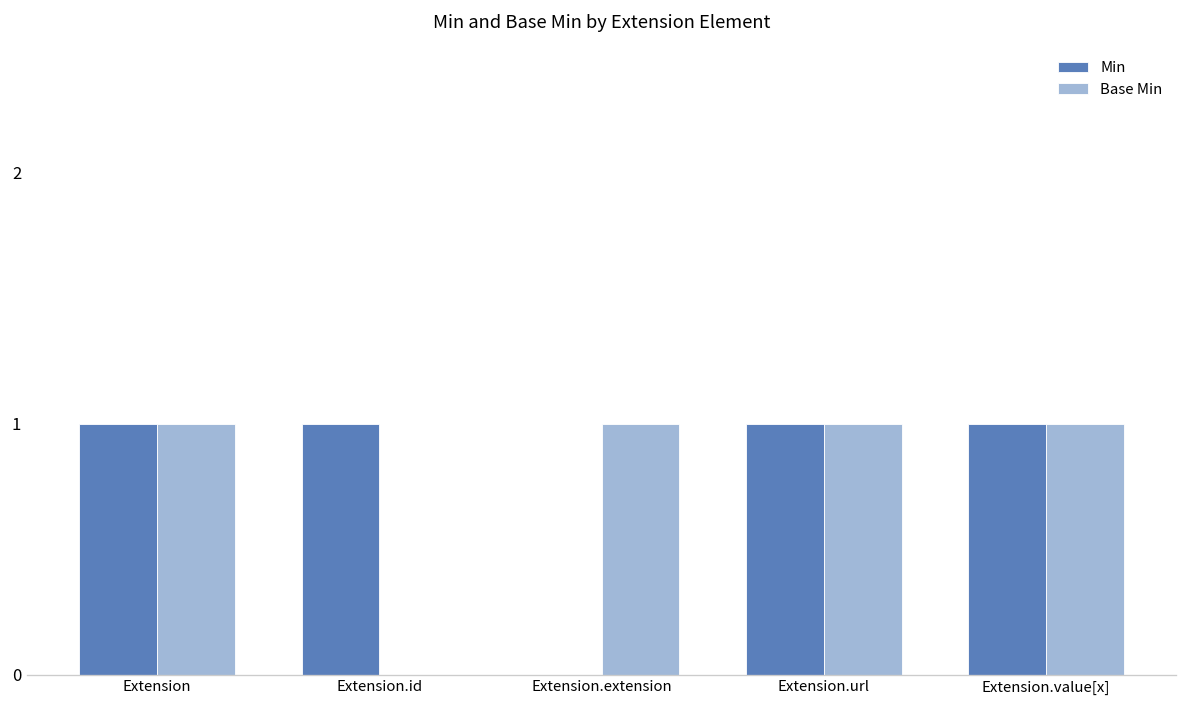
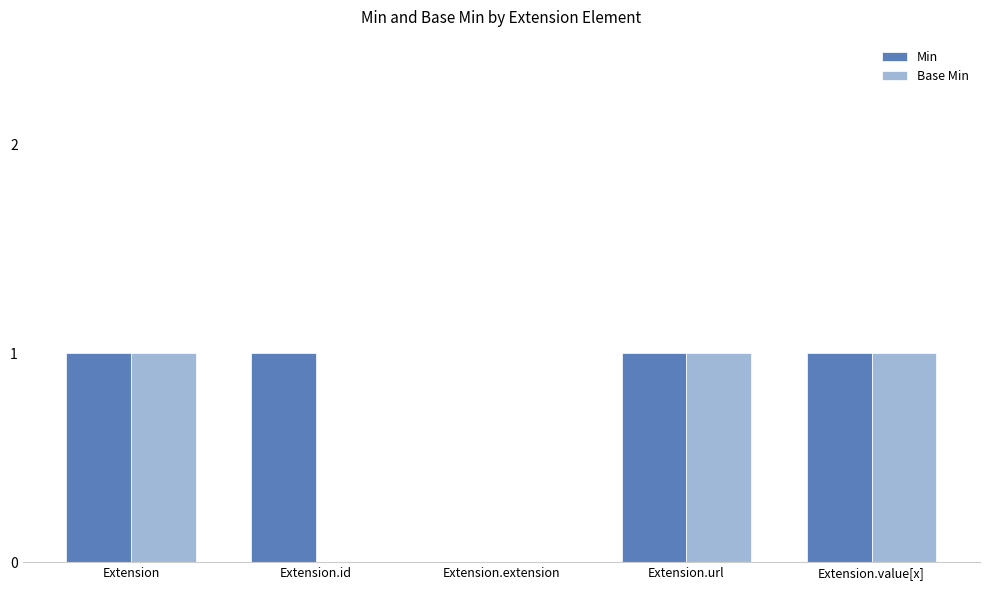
Base Min, Extension.extension: 1 -> 0
